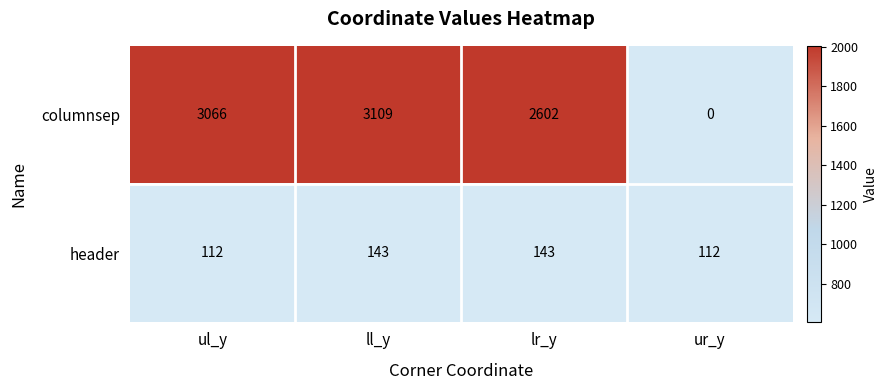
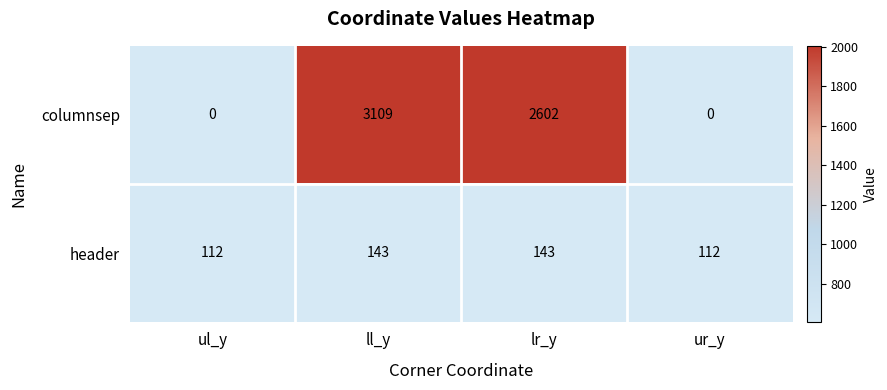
columnsep, ul_y: 3066 -> 0
